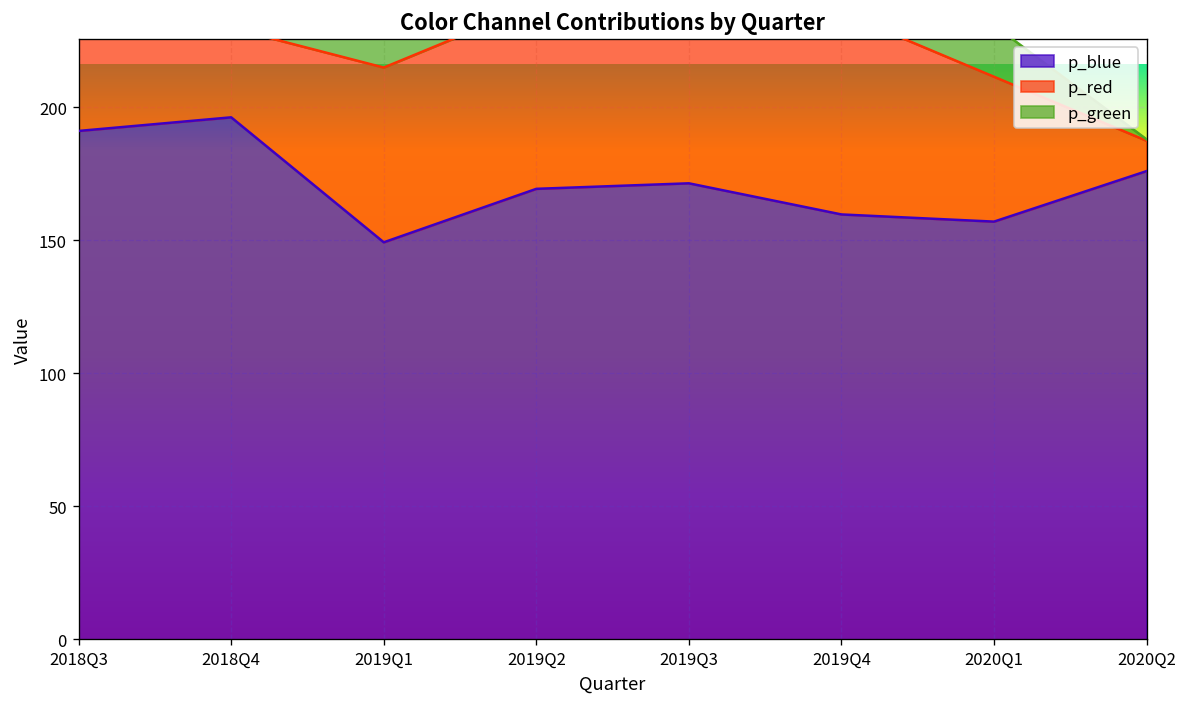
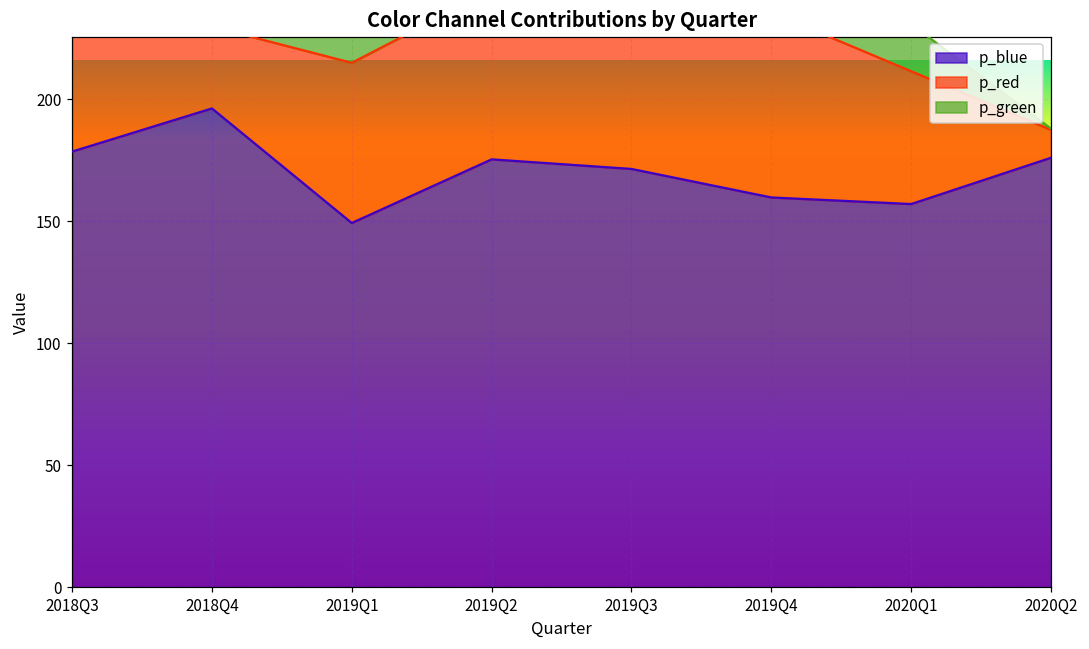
p_blue, 2018Q3: 191 -> 179
p_blue, 2019Q2: 169 -> 175
